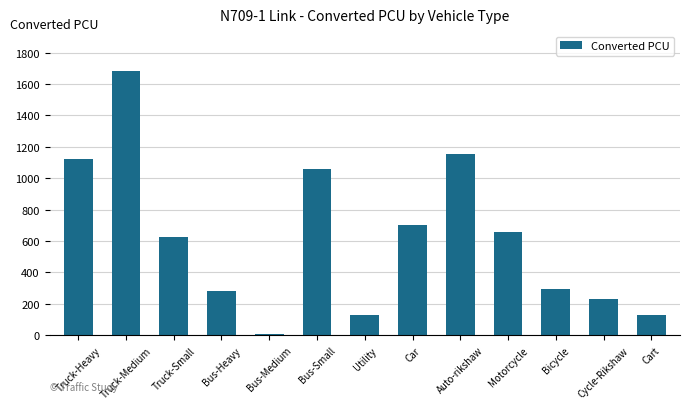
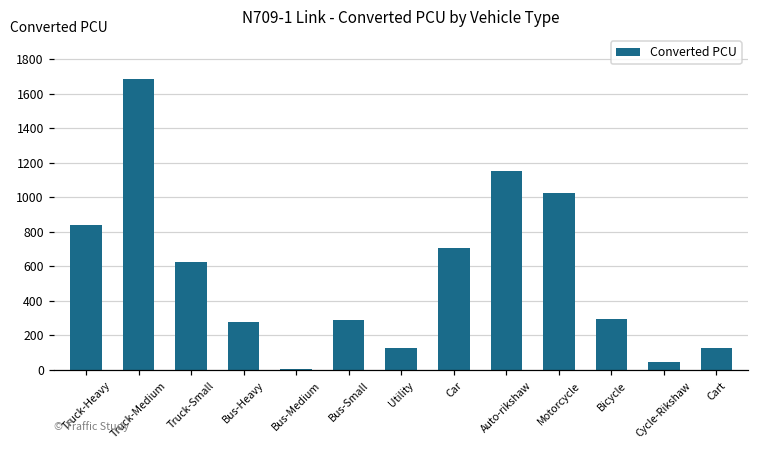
Truck-Heavy: 1120 -> 840
Bus-Small: 1060 -> 290
Motorcycle: 660 -> 1020
Cycle-Rikshaw: 230 -> 40
